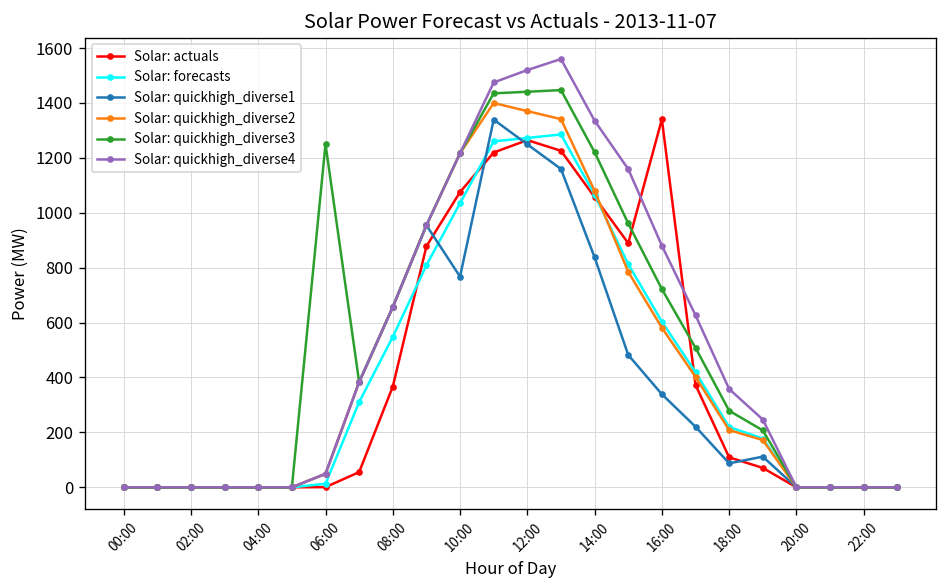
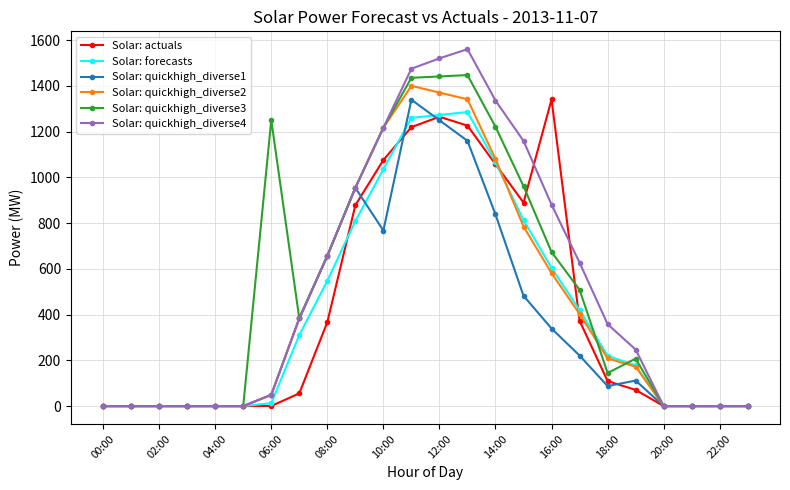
Solar: quickhigh_diverse3, 16:00: 720 -> 670
Solar: quickhigh_diverse3, 18:00: 280 -> 140
